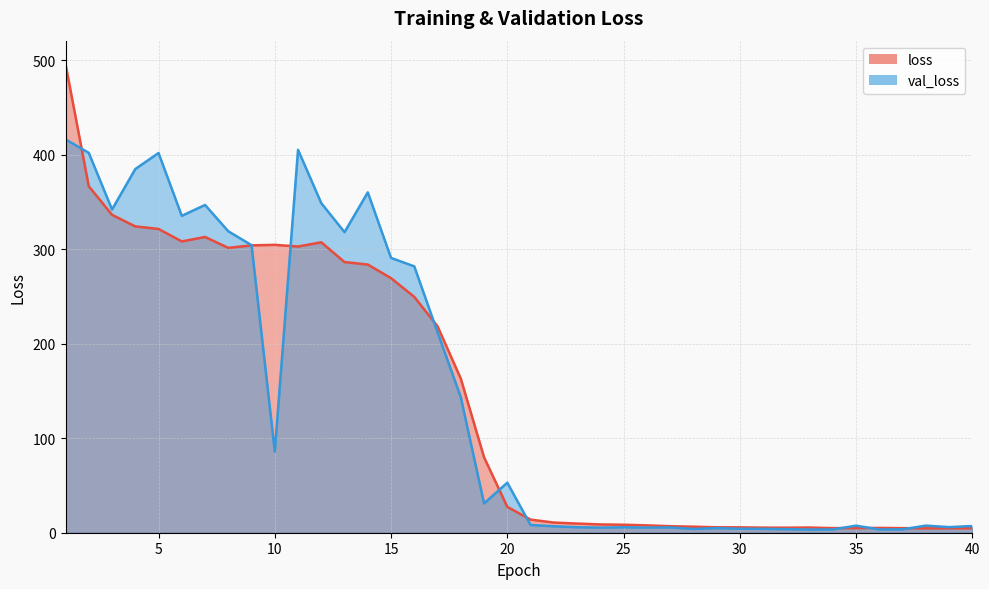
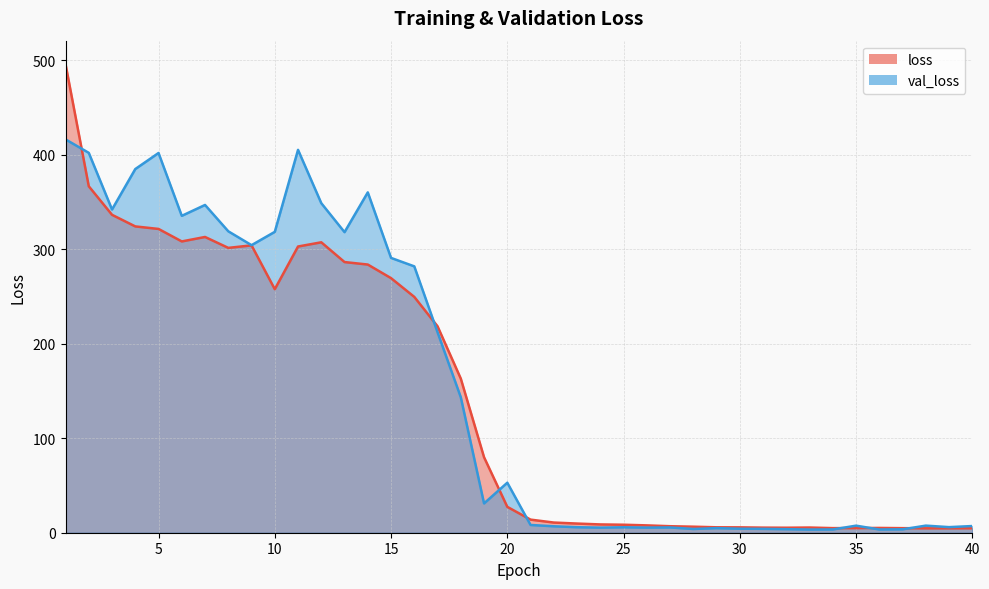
loss, 10: 300 -> 260
val_loss, 10: 90 -> 320
